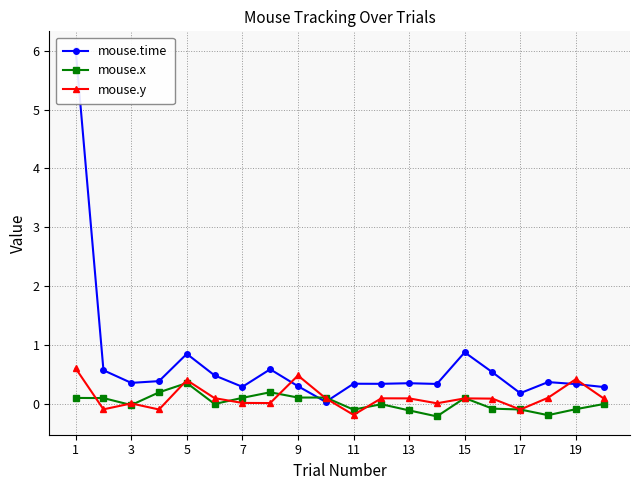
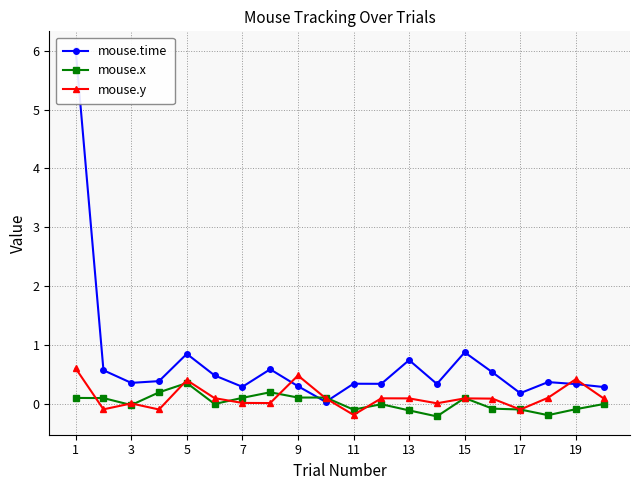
mouse.time, 13: 0.3 -> 0.7
